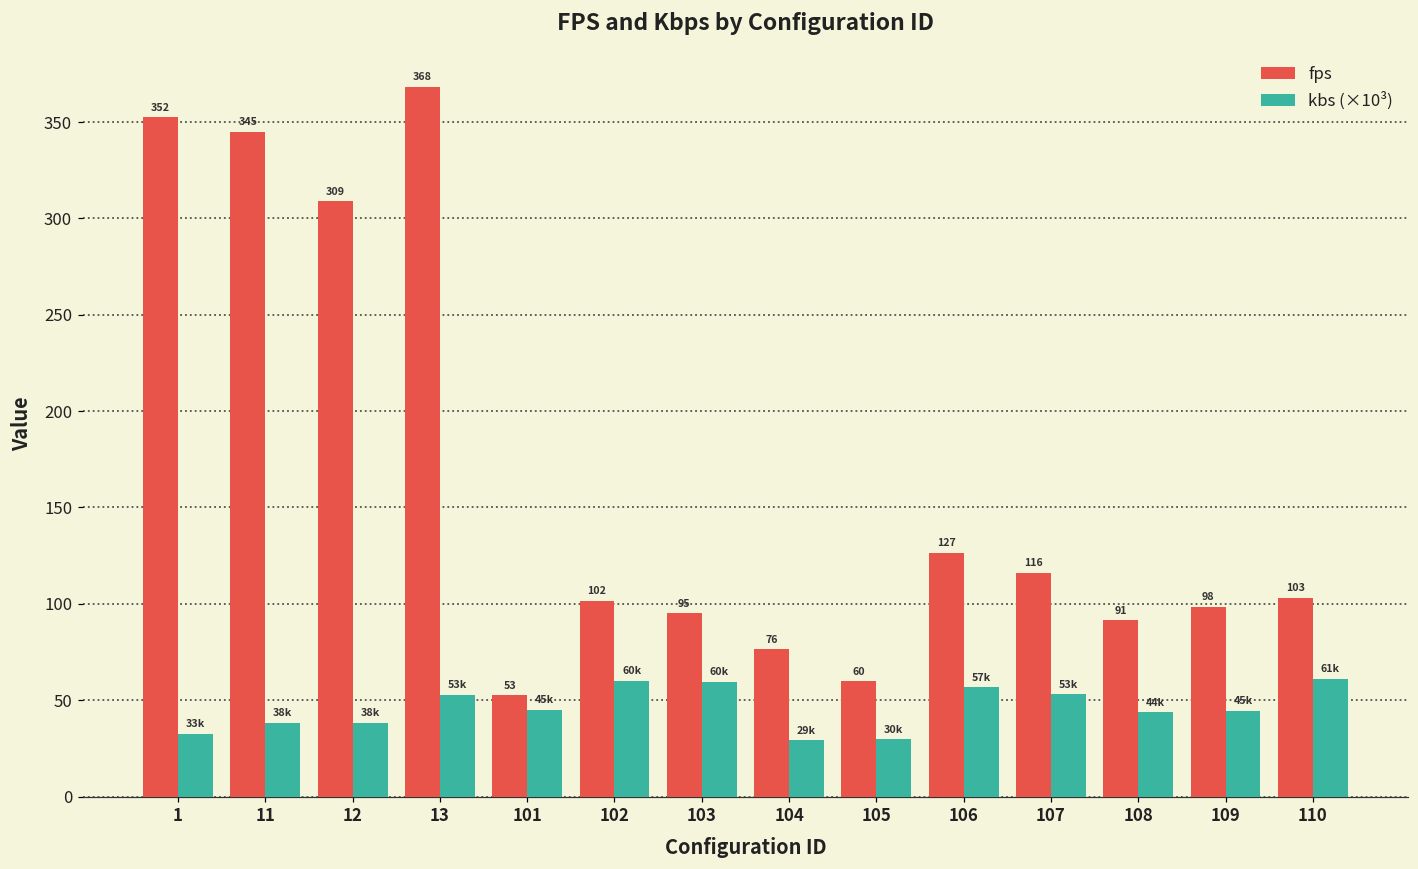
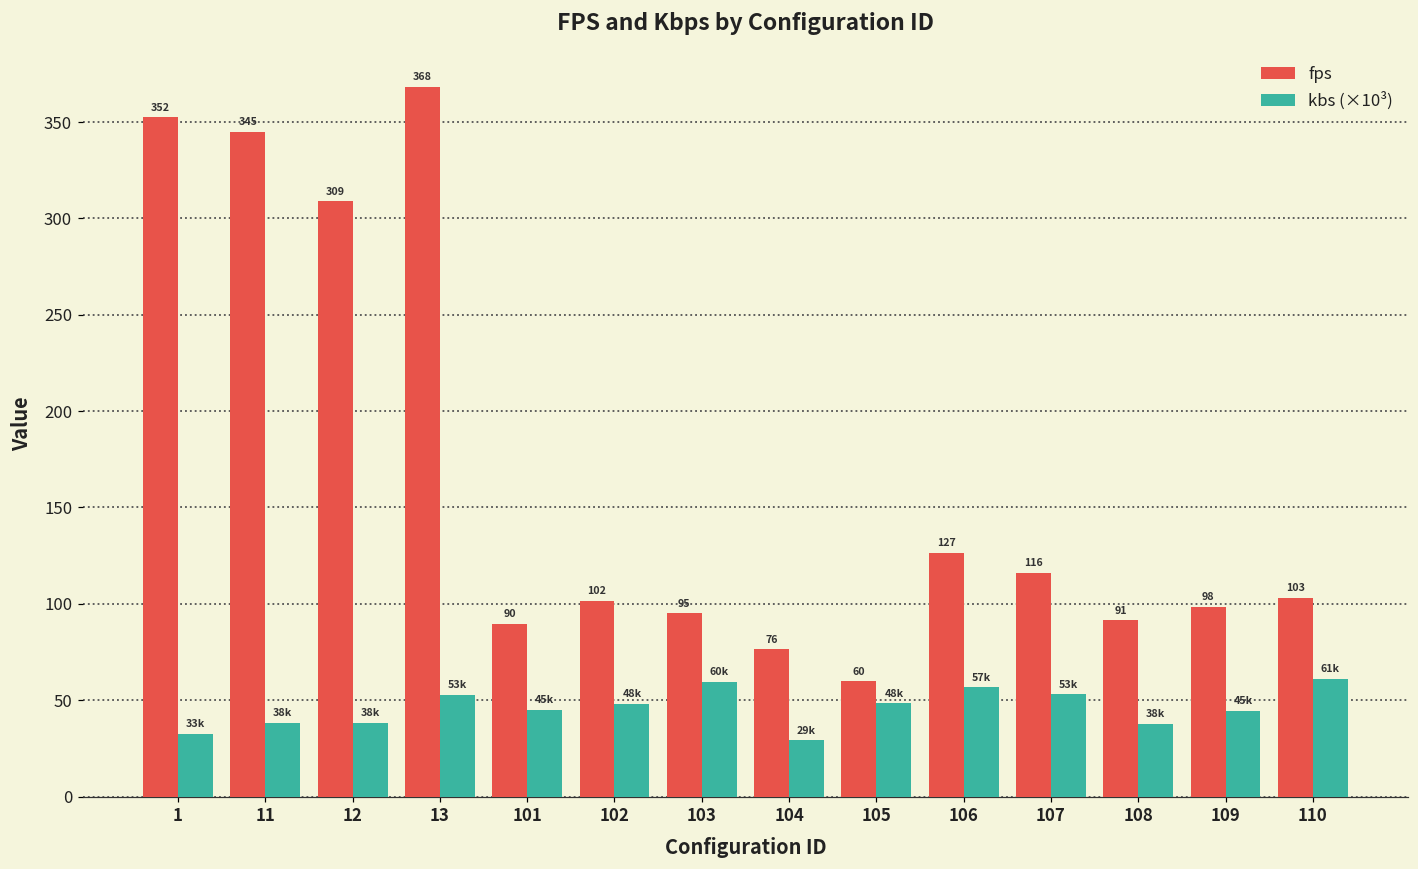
fps, 101: 53 -> 90
kbs (×10³), 102: 60k -> 48k
kbs (×10³), 105: 30k -> 48k
kbs (×10³), 108: 44k -> 38k
